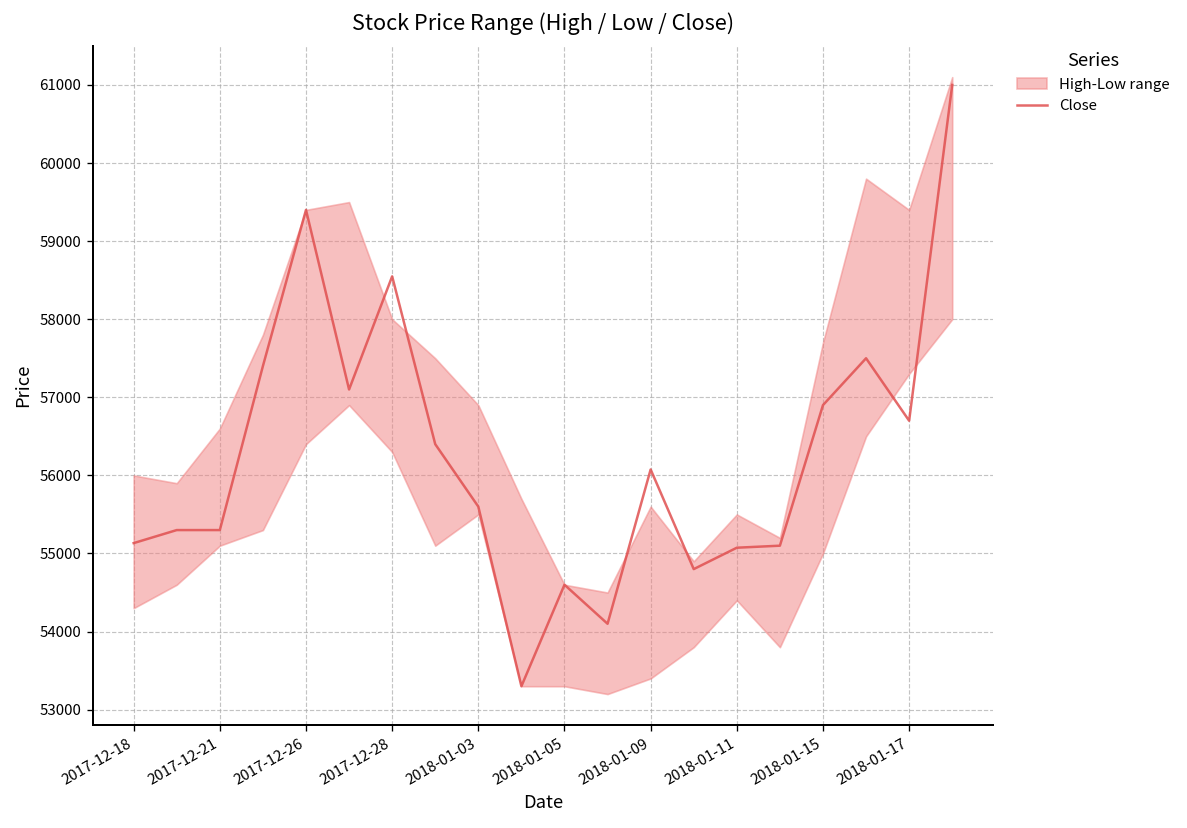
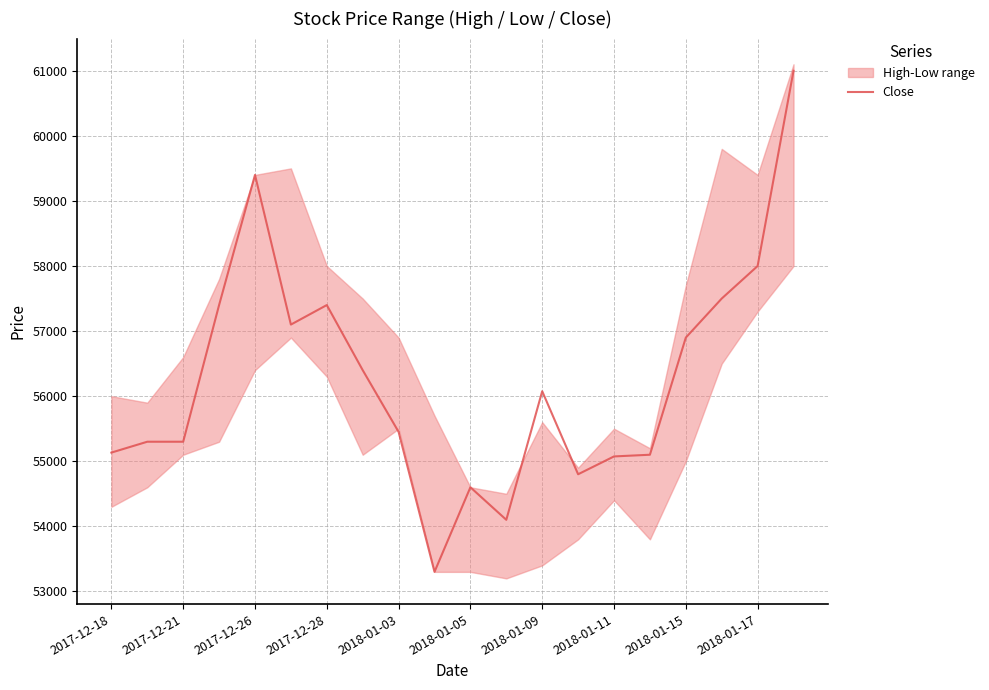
Close, 2017-12-28: 58500 -> 57400
Close, 2018-01-03: 55600 -> 55500
Close, 2018-01-17: 56700 -> 58000
